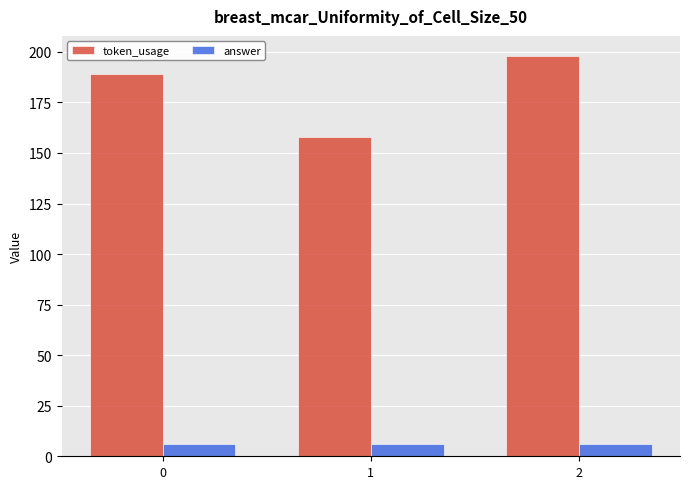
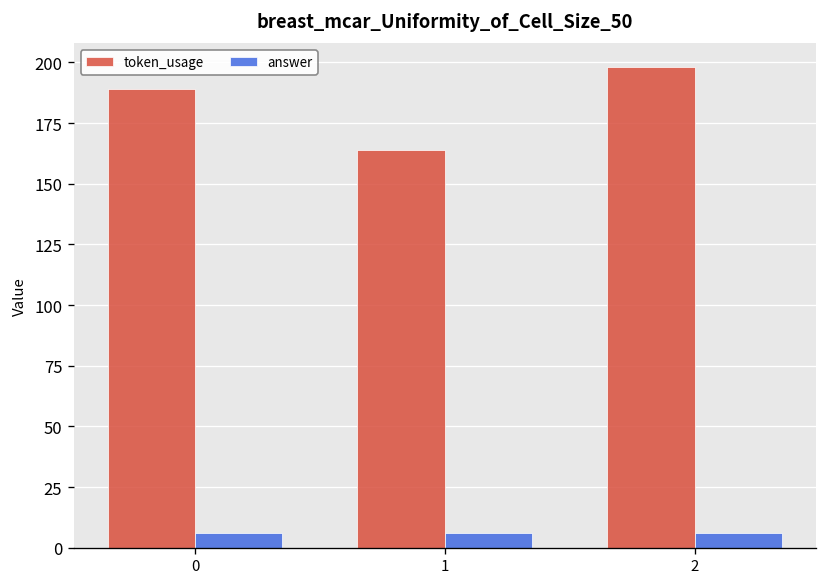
token_usage, 1: 158 -> 164
